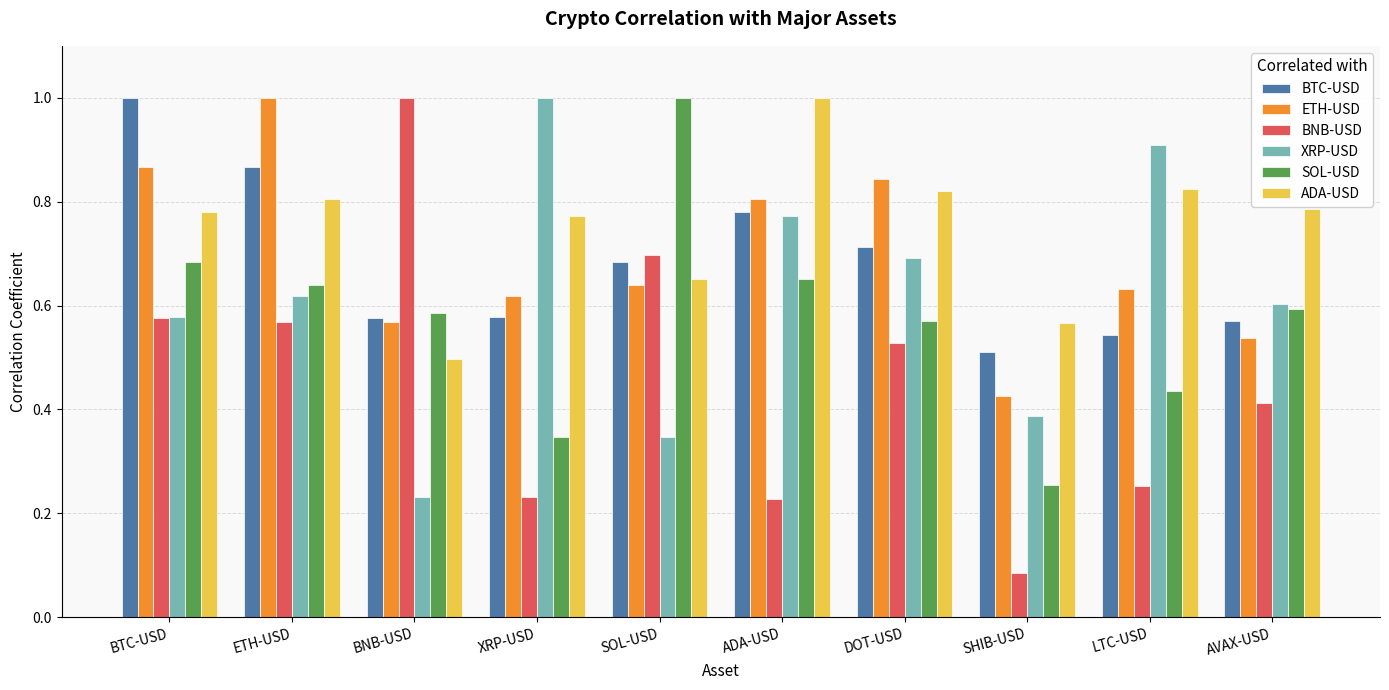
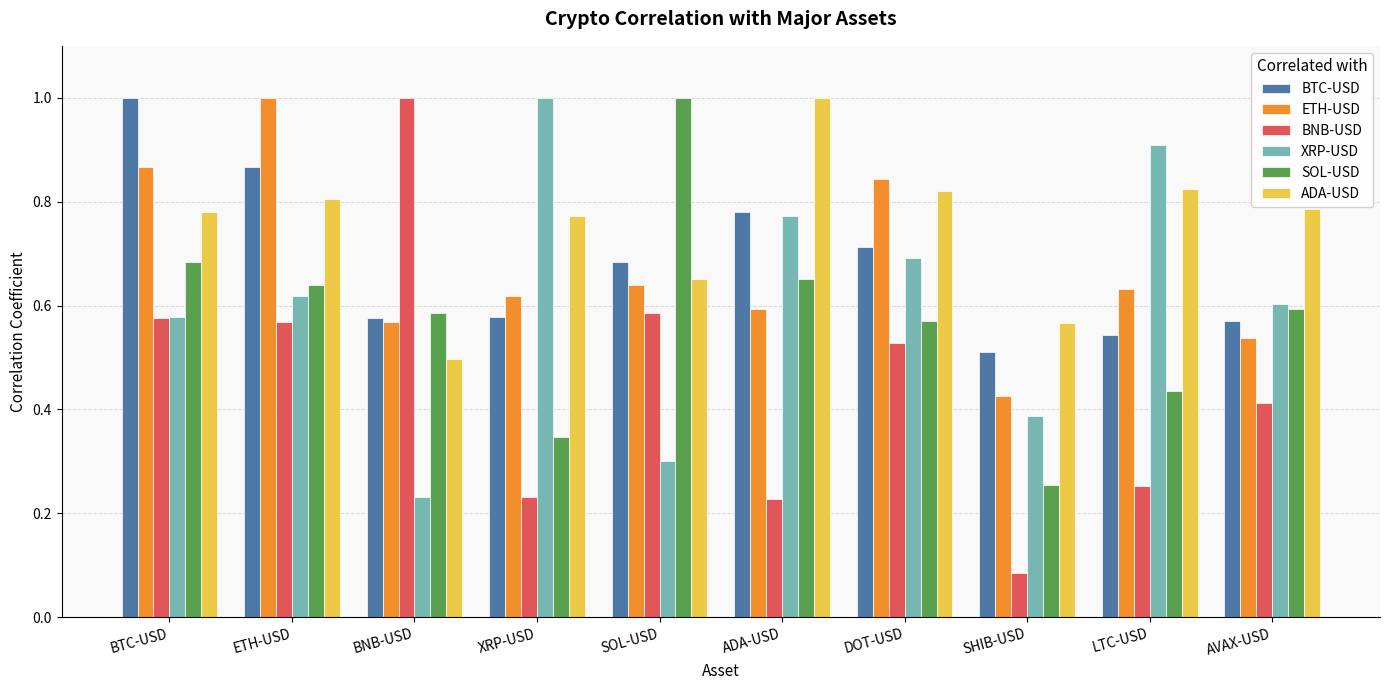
BNB-USD, SOL-USD: 0.70 -> 0.59
XRP-USD, SOL-USD: 0.35 -> 0.30
ETH-USD, ADA-USD: 0.81 -> 0.59
